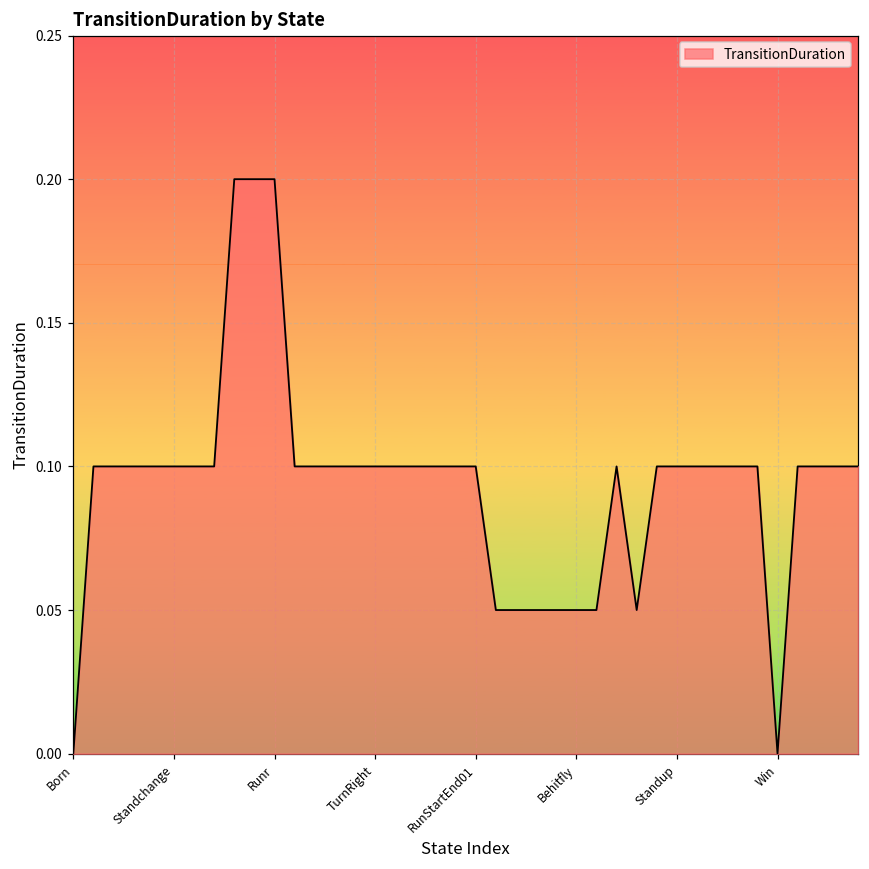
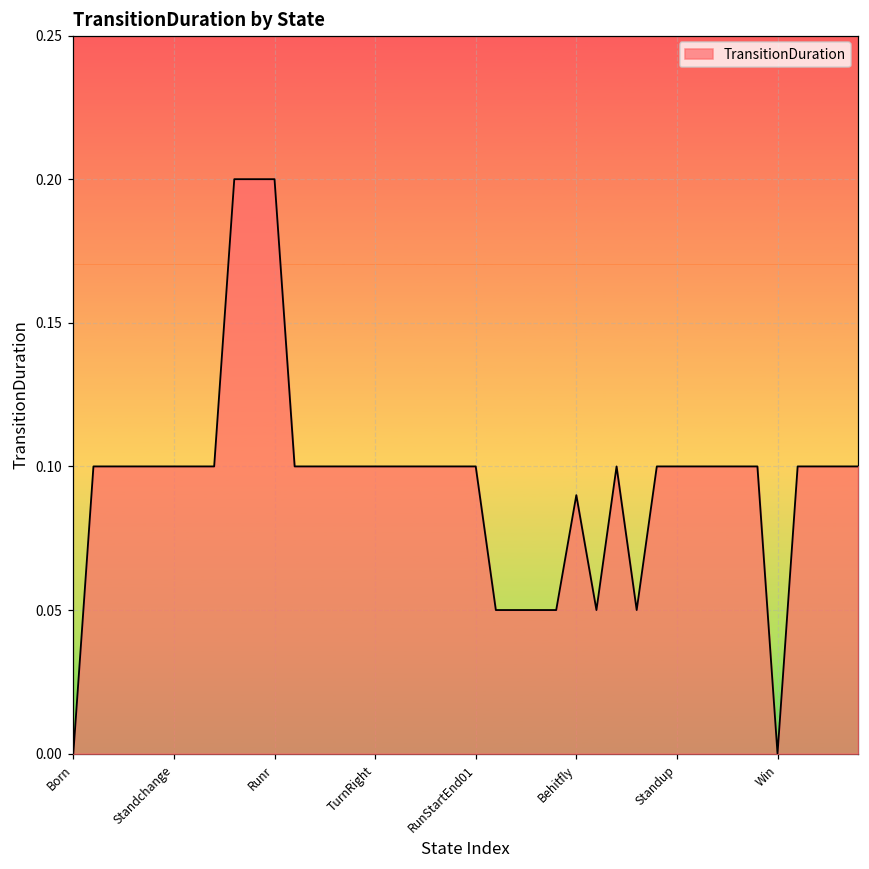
Behitfly: 0.05 -> 0.09
